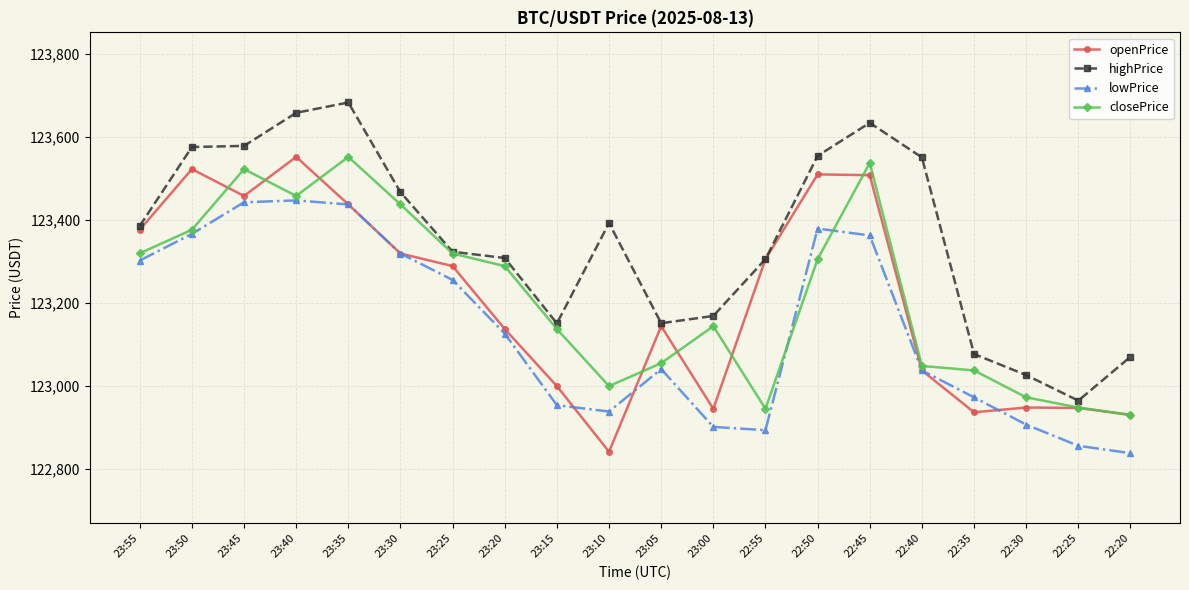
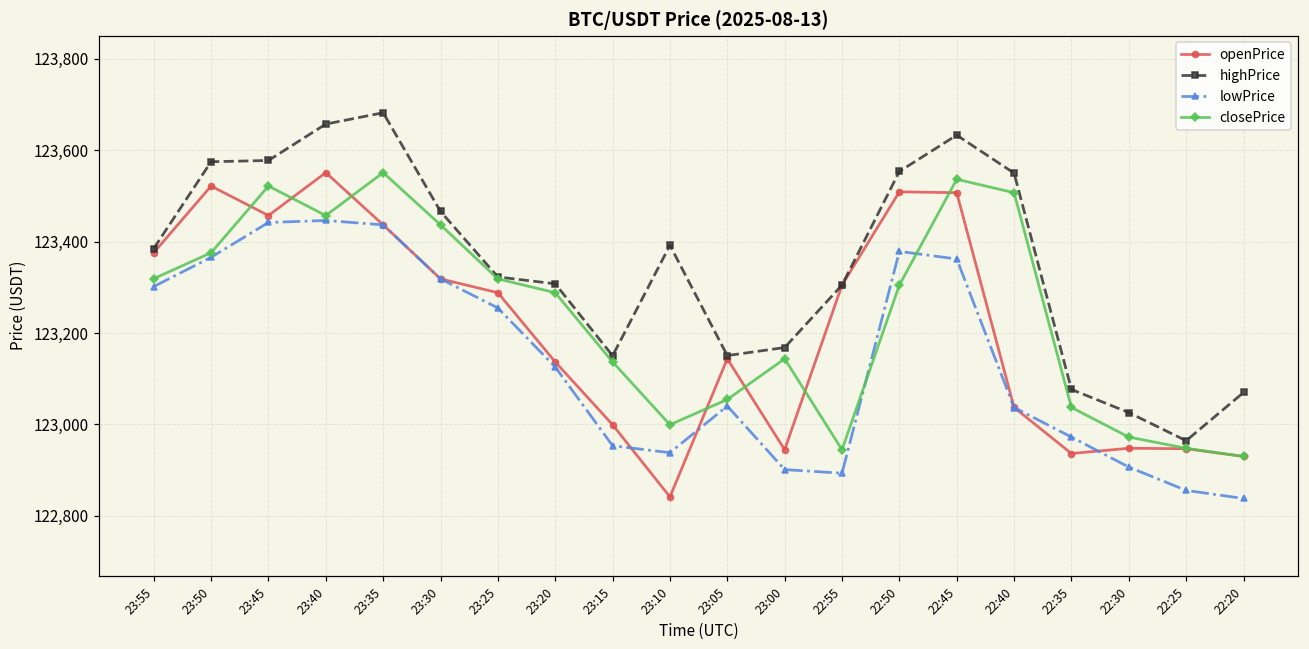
closePrice, 22:40: 123,050 -> 123,510
